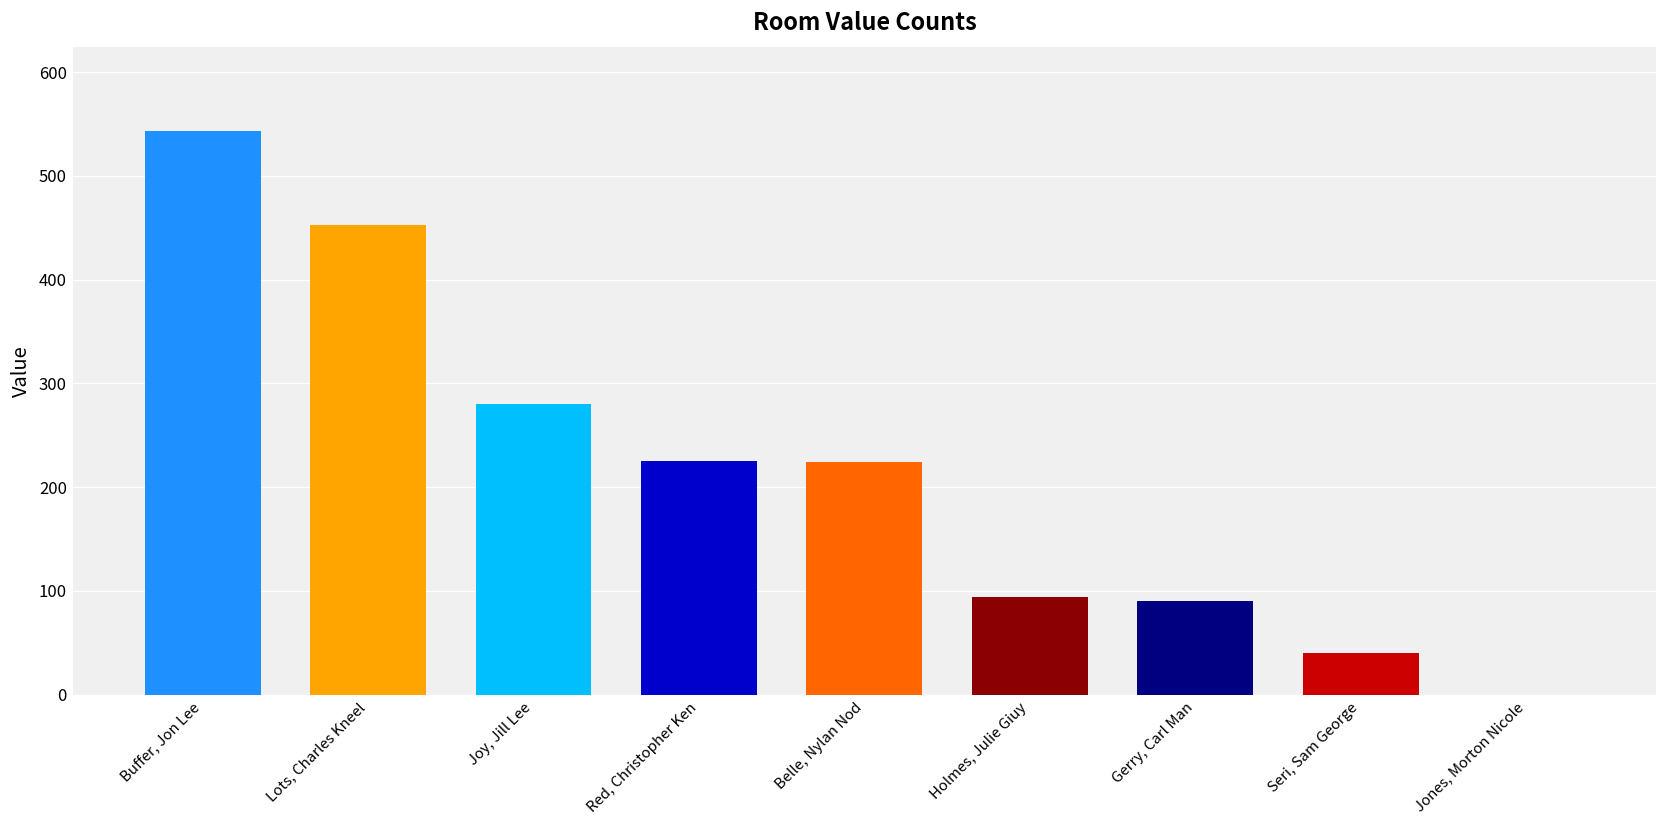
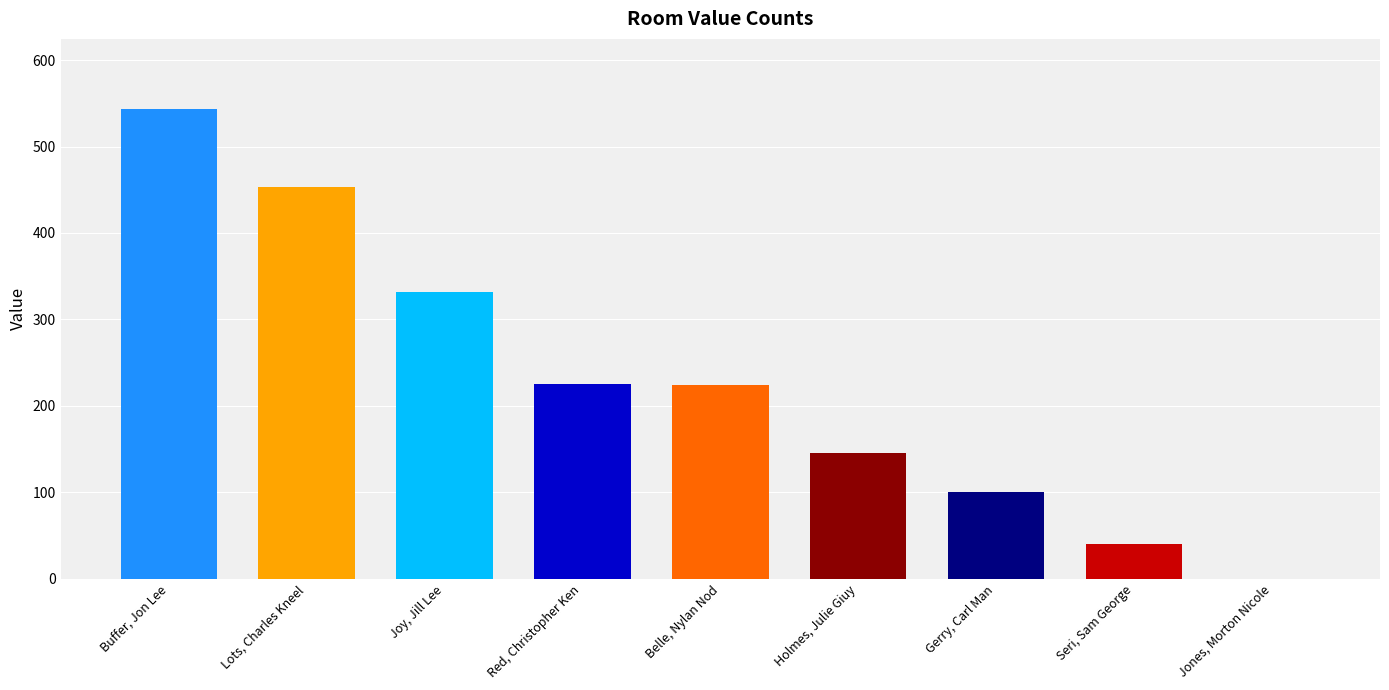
Joy, Jill Lee: 280 -> 330
Holmes, Julie Giuy: 90 -> 150
Gerry, Carl Man: 90 -> 100
